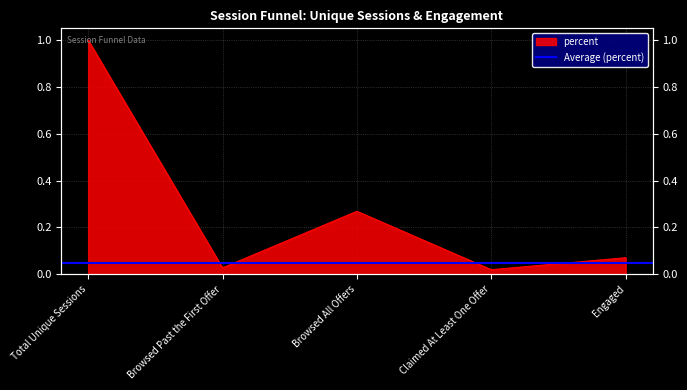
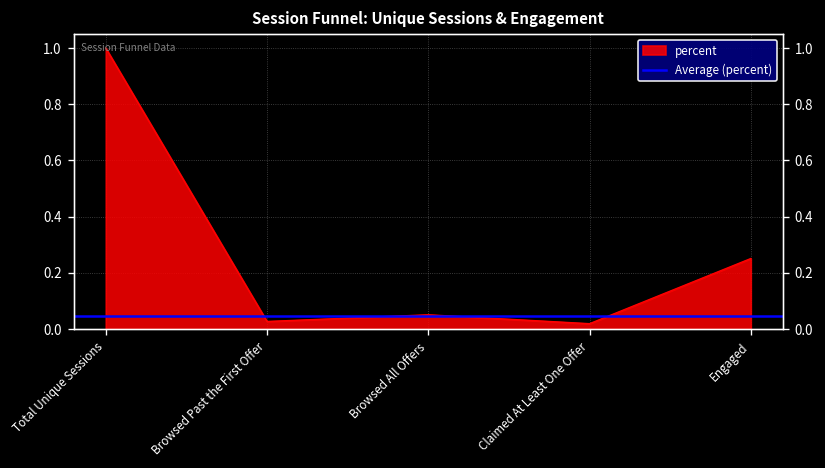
Browsed All Offers: 0.27 -> 0.05
Engaged: 0.07 -> 0.25
